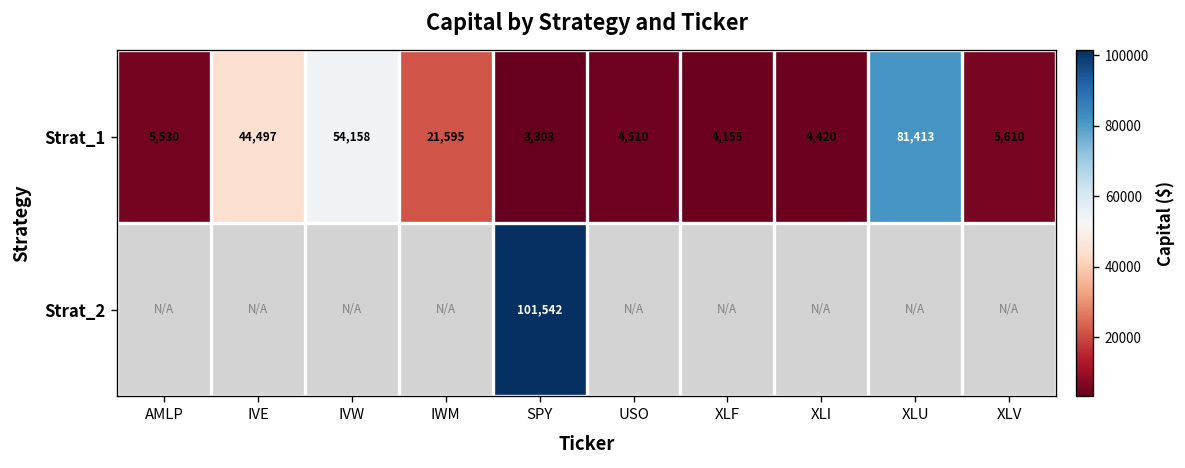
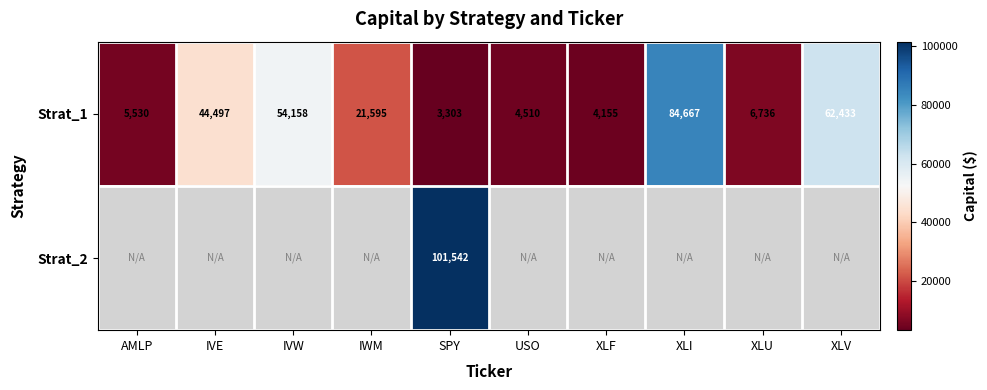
Strat_1, XLI: 4,420 -> 84,667
Strat_1, XLU: 81,413 -> 6,736
Strat_1, XLV: 5,610 -> 62,433
